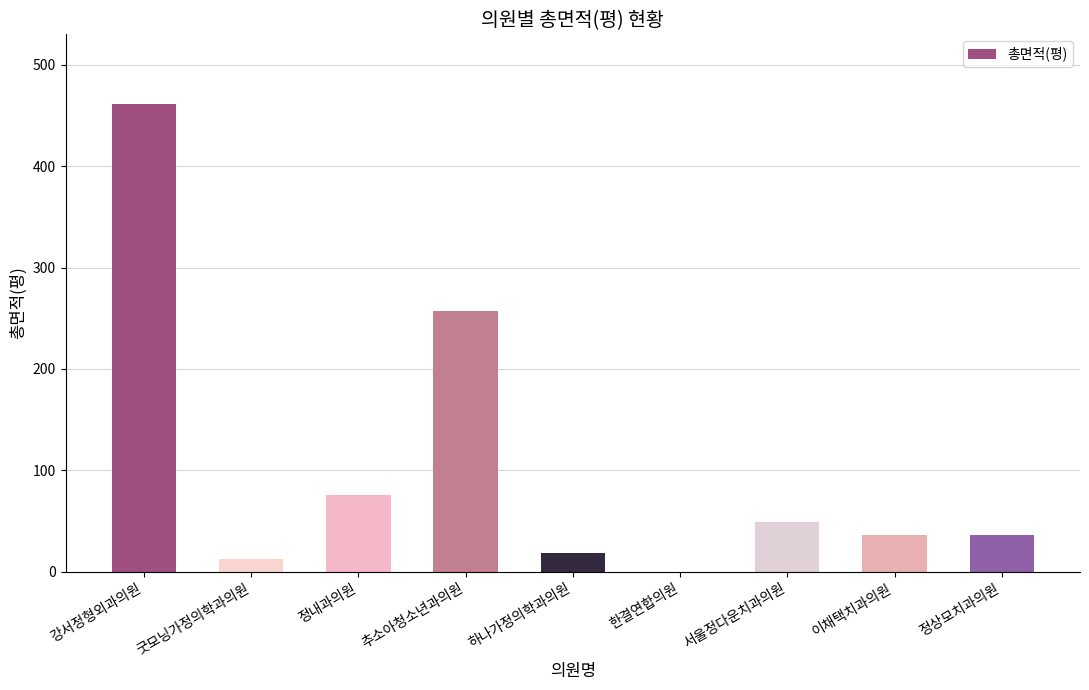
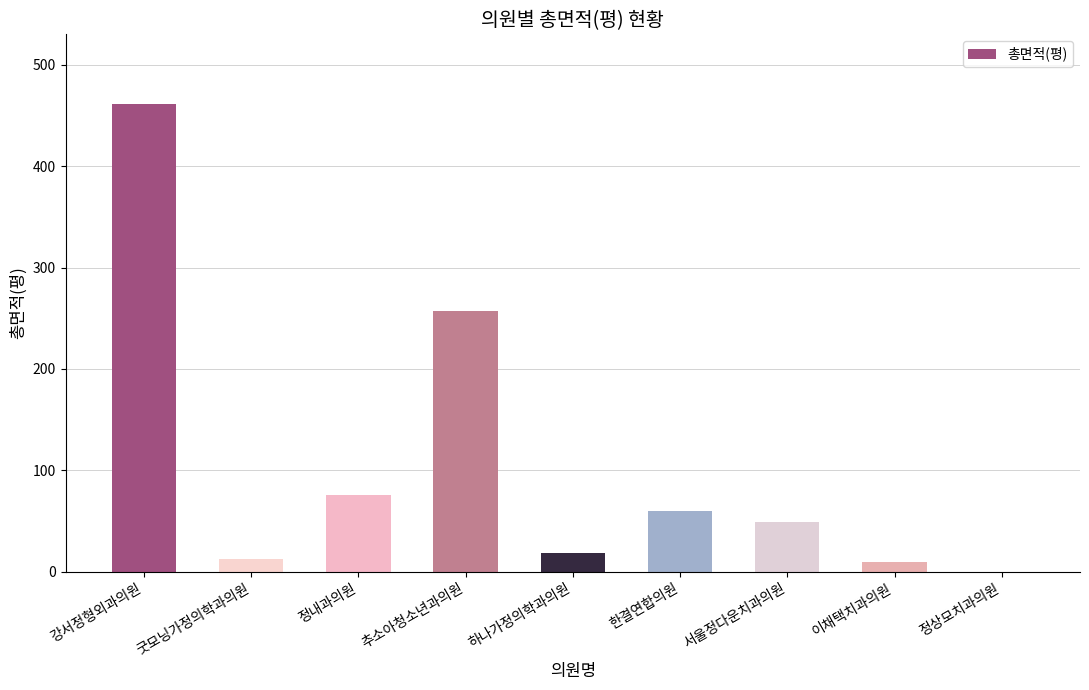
한결연합의원: 0 -> 60
이채택치과의원: 37 -> 10
정상모치과의원: 36 -> 0
